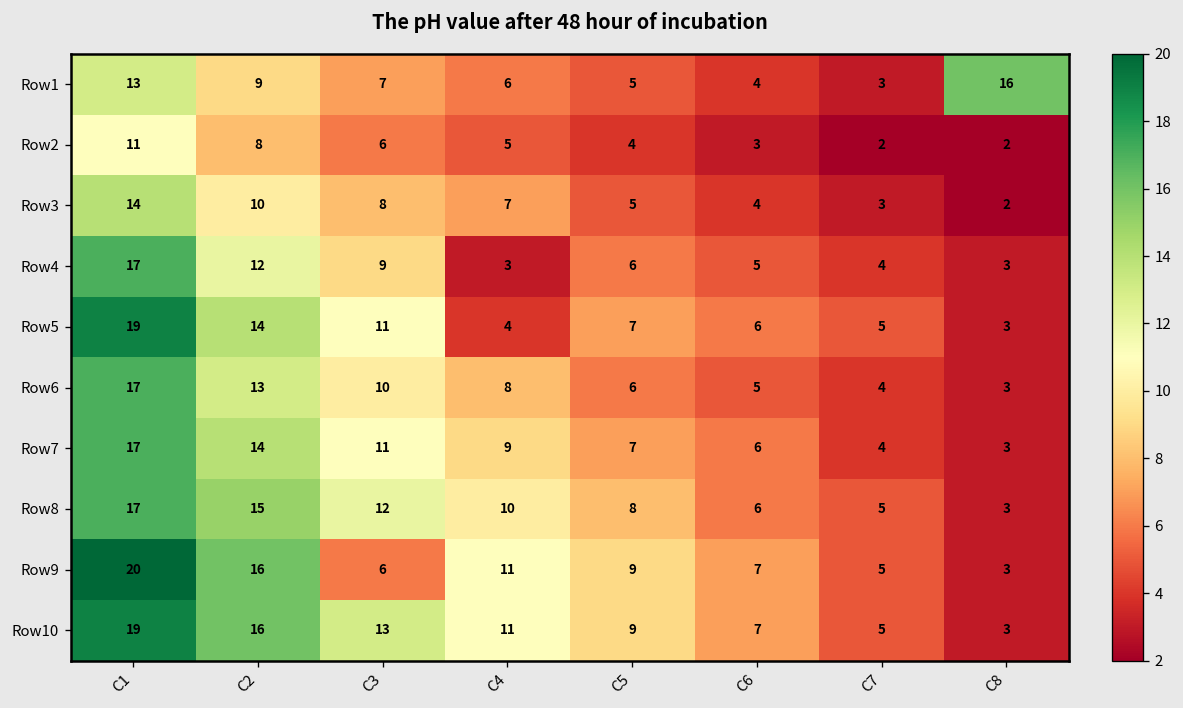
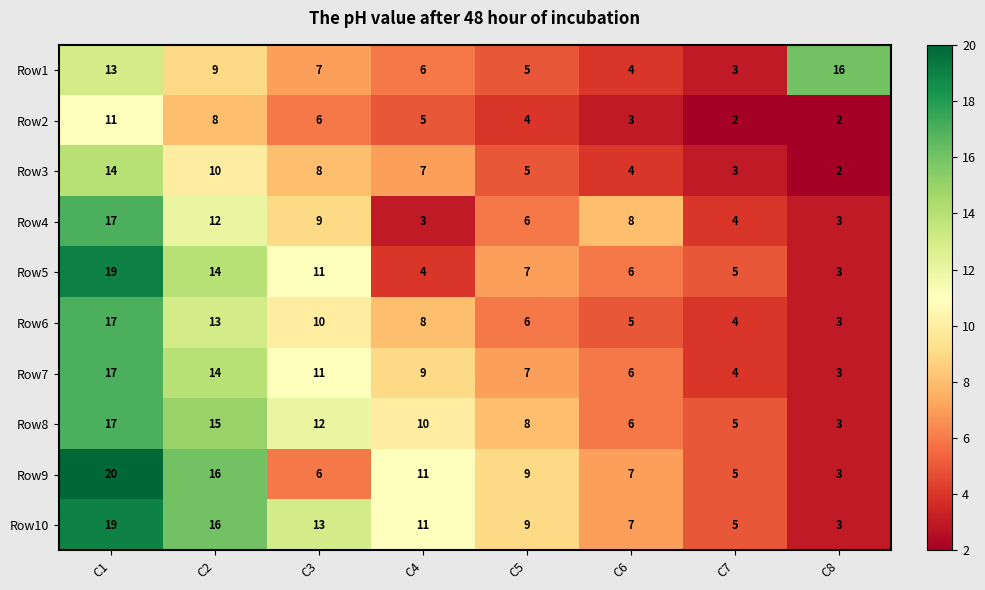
Row4, C6: 5 -> 8
